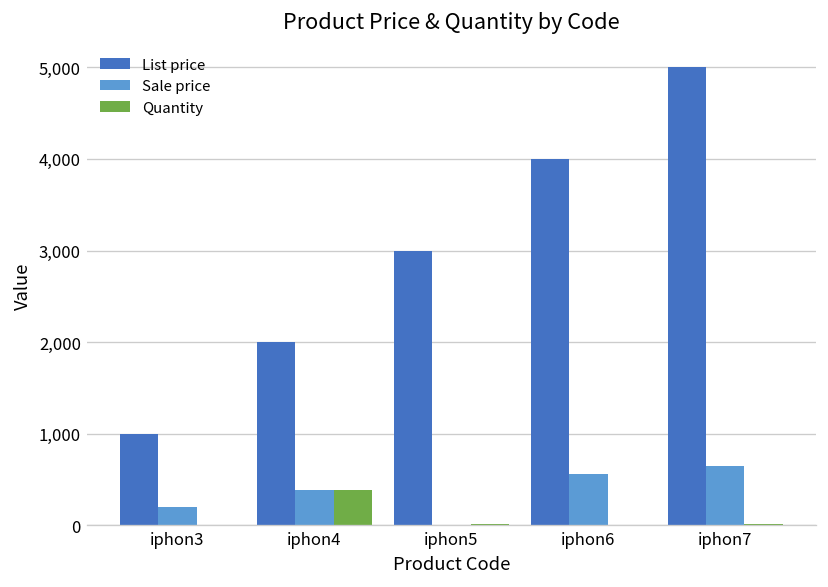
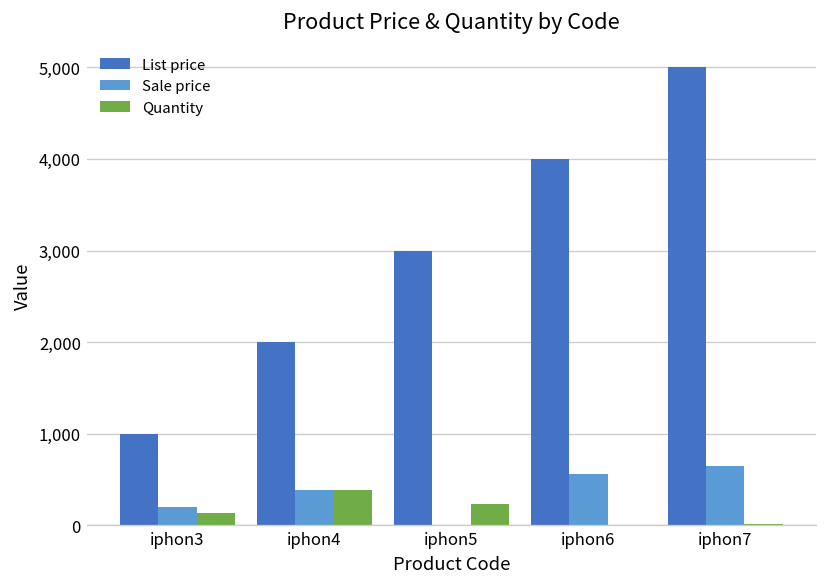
Quantity, iphon3: 0 -> 100
Quantity, iphon5: 0 -> 200
